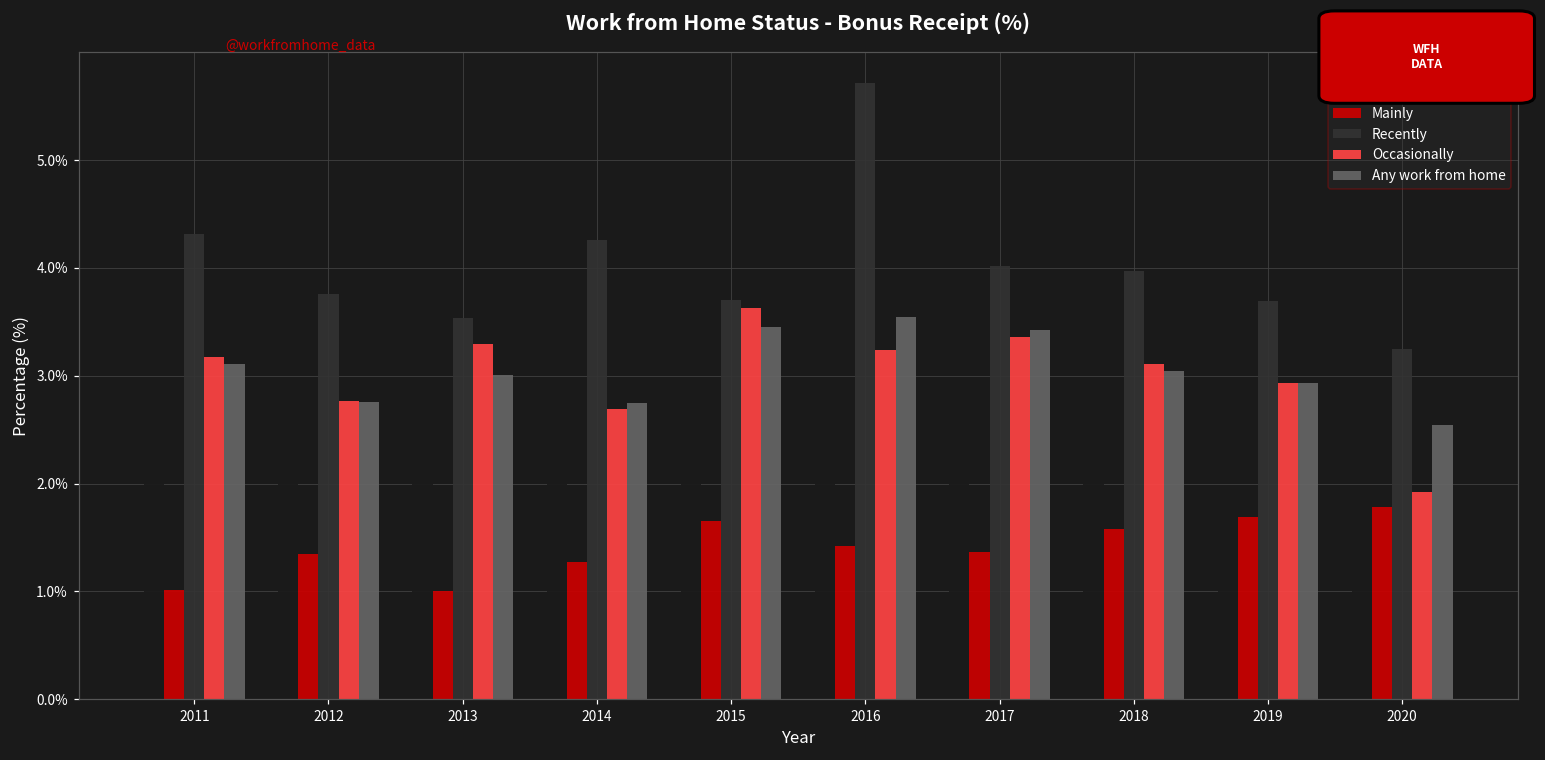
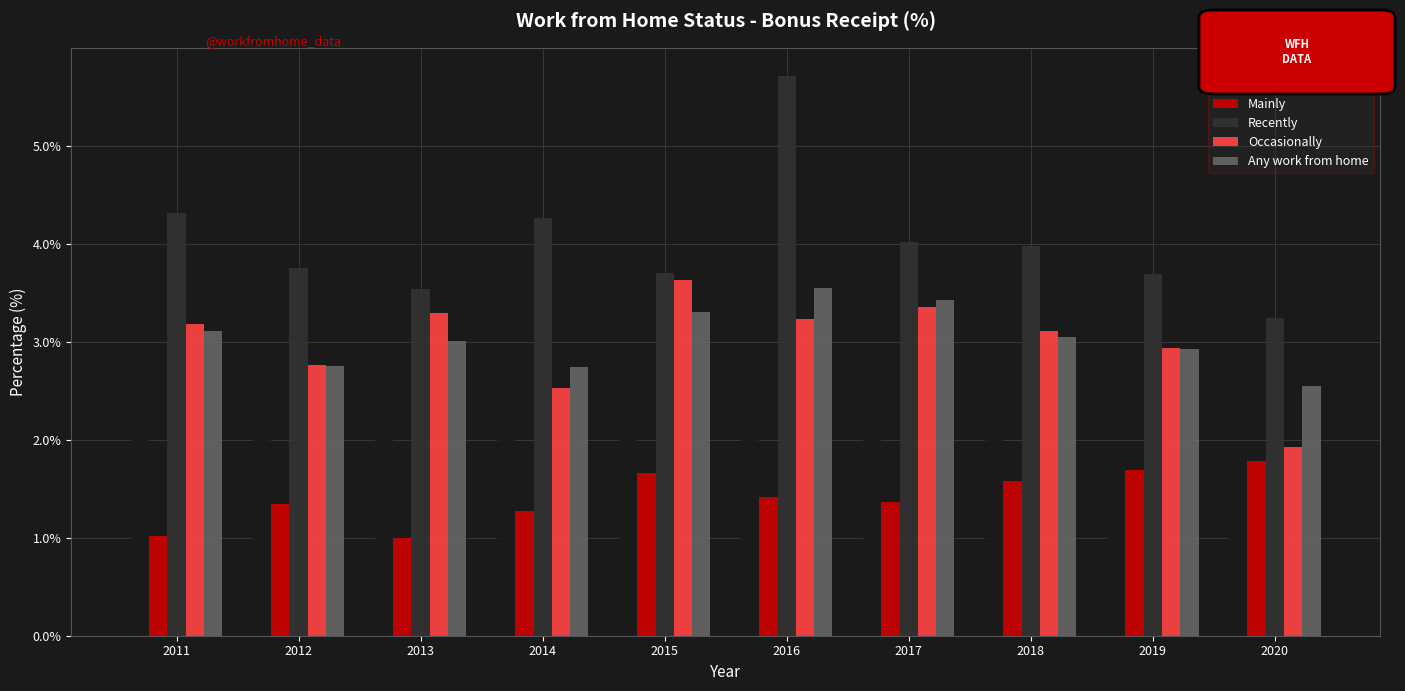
Occasionally, 2014: 2.7% -> 2.5%
Any work from home, 2015: 3.4% -> 3.3%
